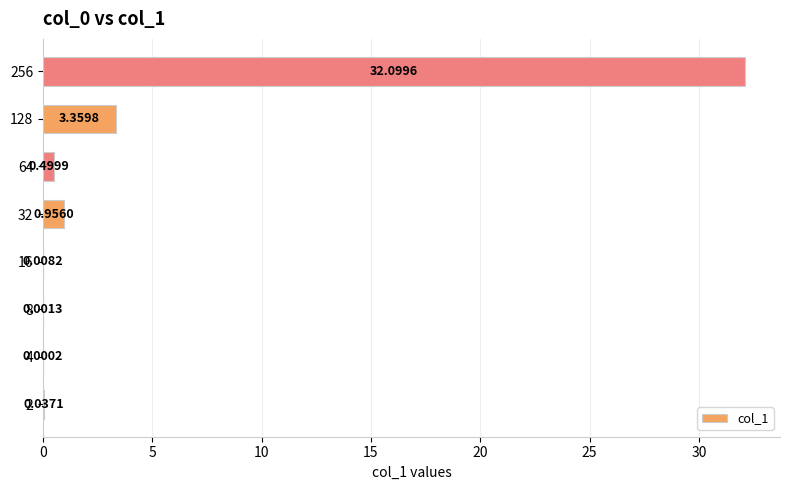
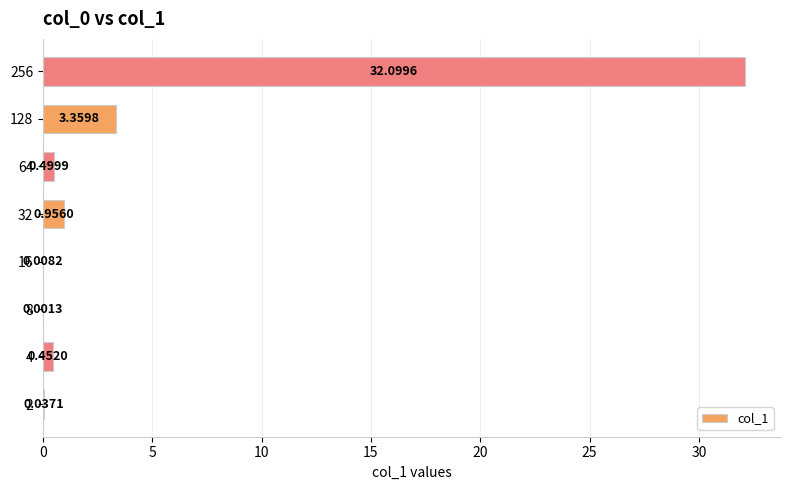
4: 0.0002 -> 0.4520
